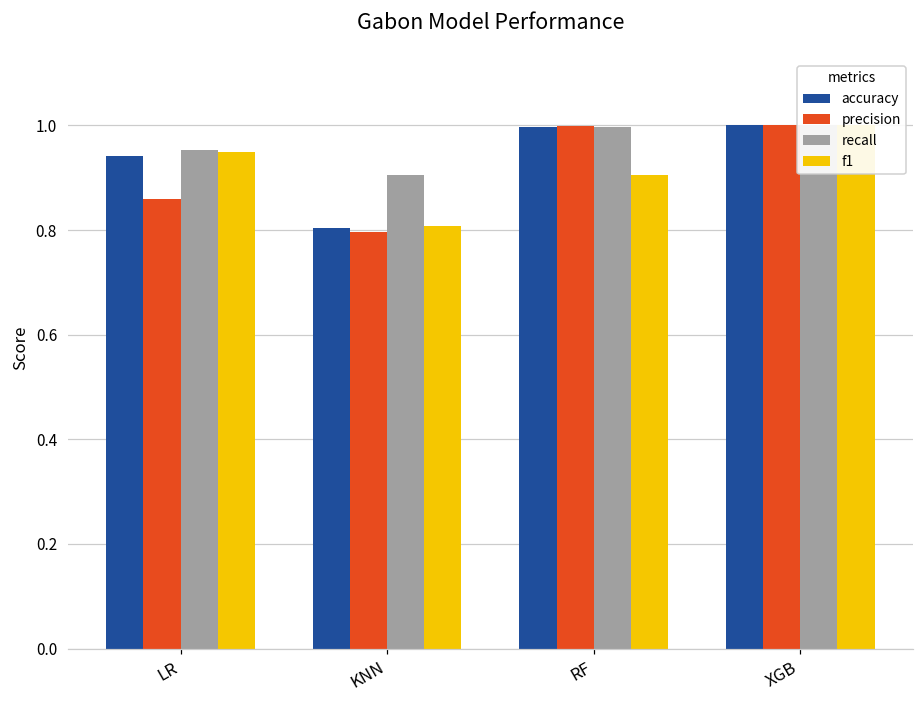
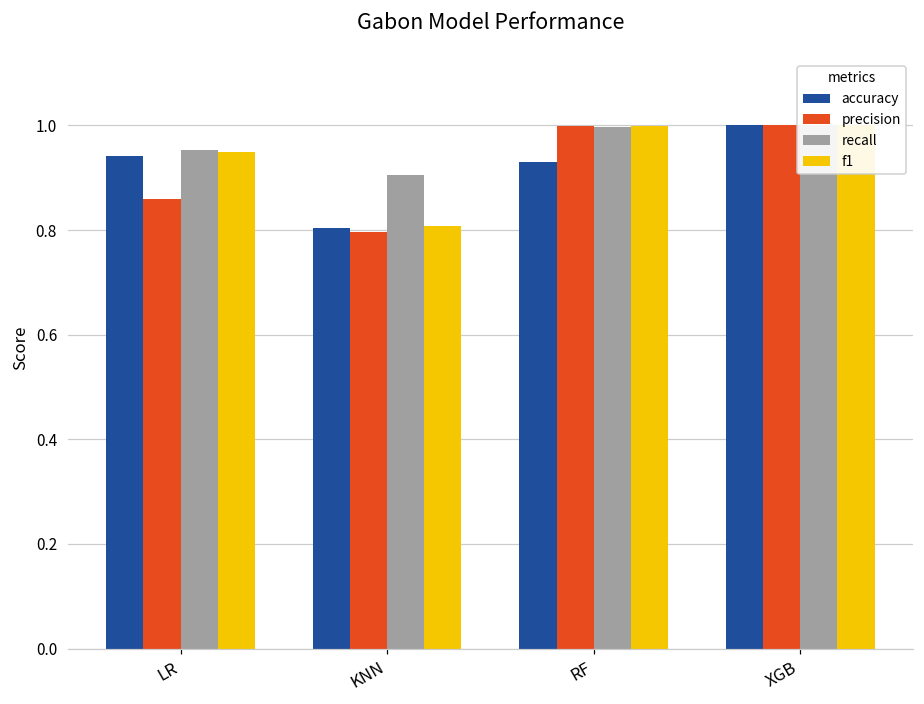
accuracy, RF: 1.00 -> 0.93
f1, RF: 0.91 -> 1.00
